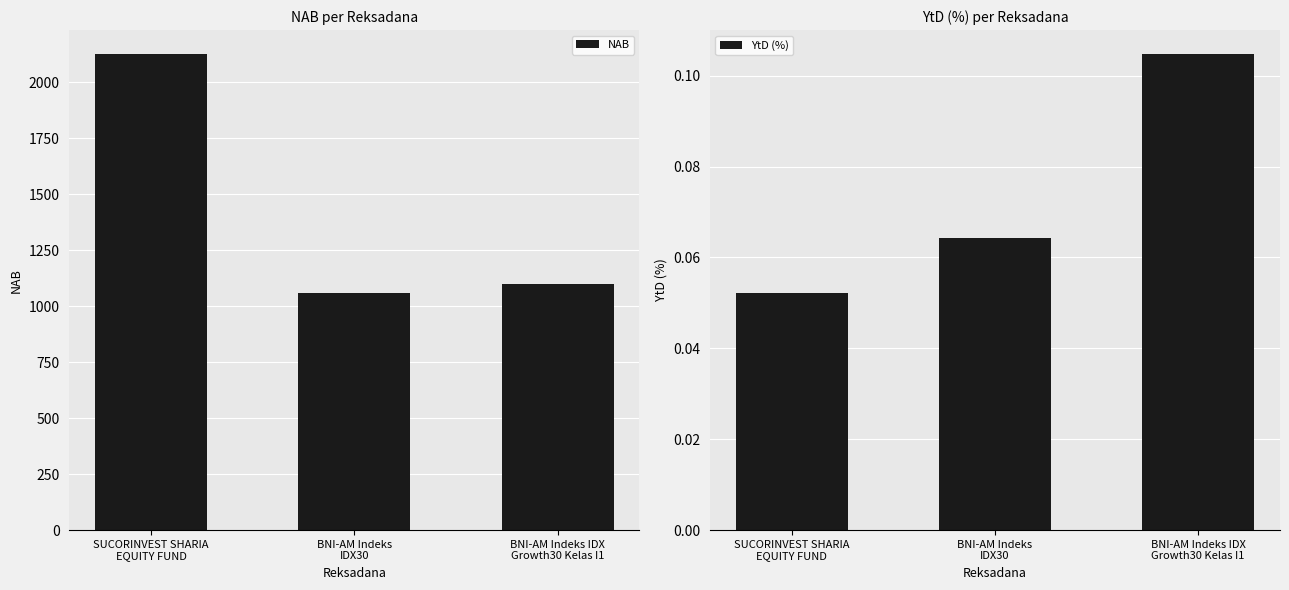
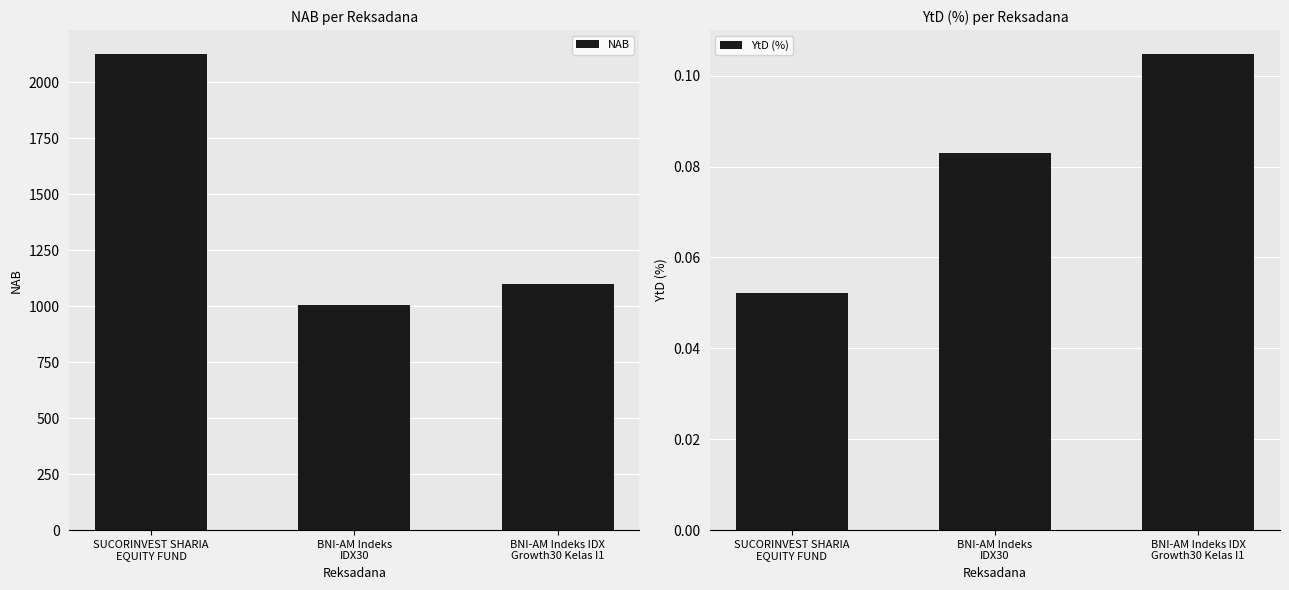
NAB per Reksadana, BNI-AM Indeks IDX30: 1060 -> 1000
YtD (%) per Reksadana, BNI-AM Indeks IDX30: 0.064 -> 0.083
